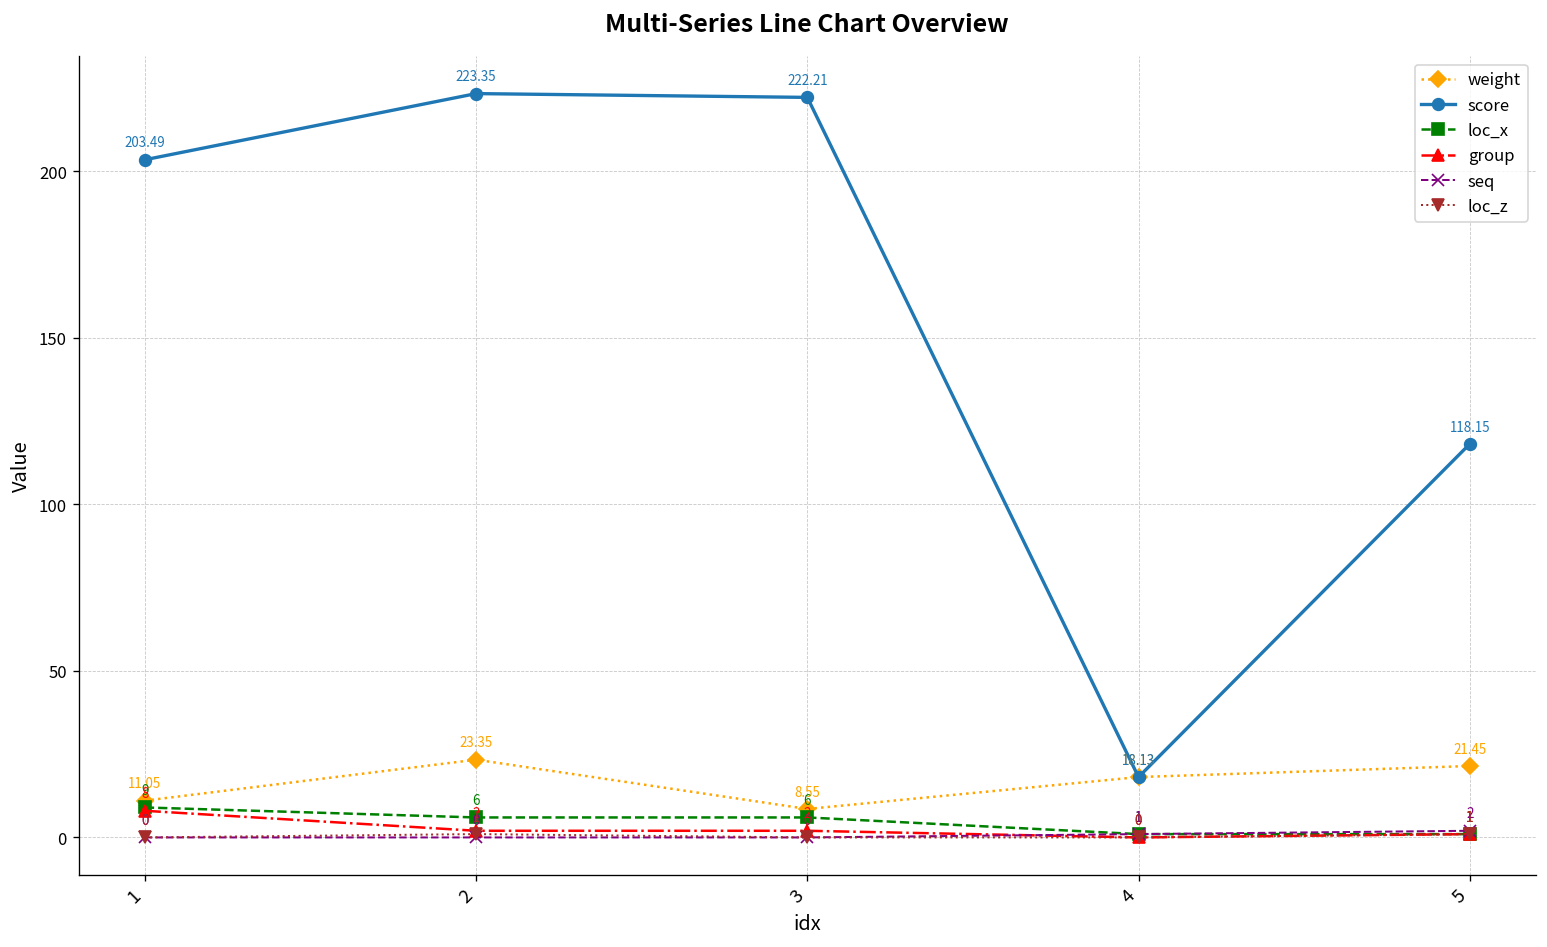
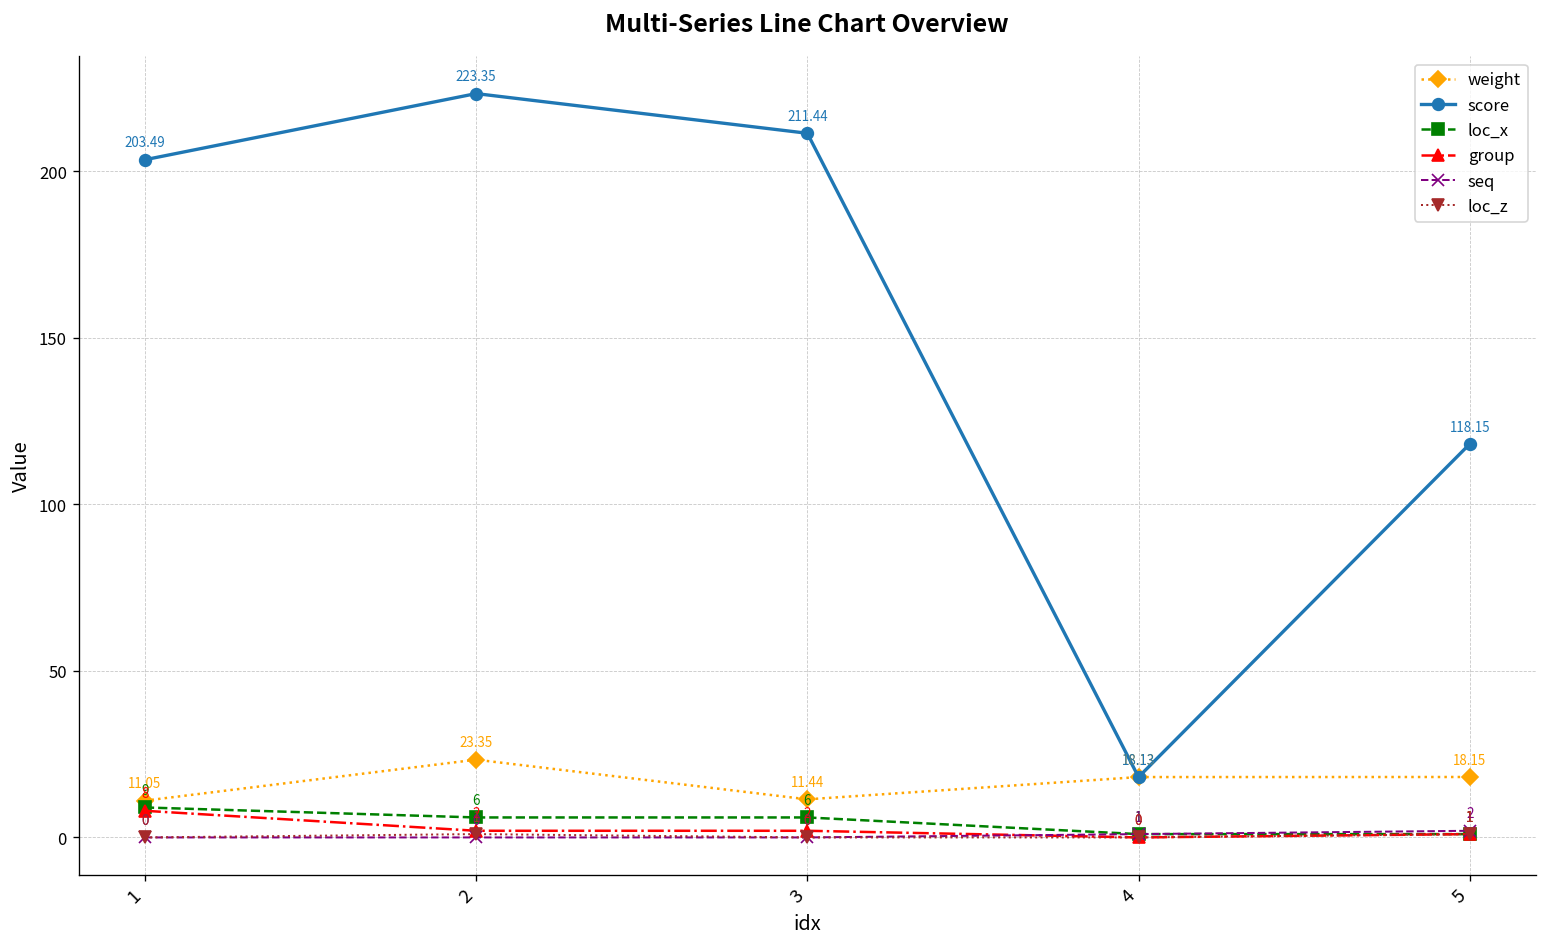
weight, 3: 8.55 -> 11.44
score, 3: 222.21 -> 211.44
weight, 5: 21.45 -> 18.15
